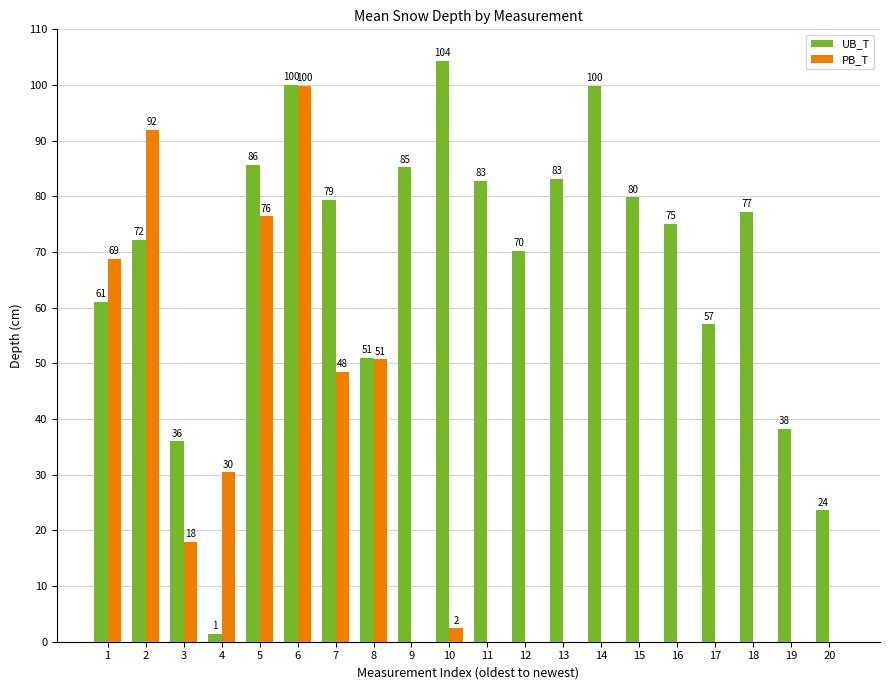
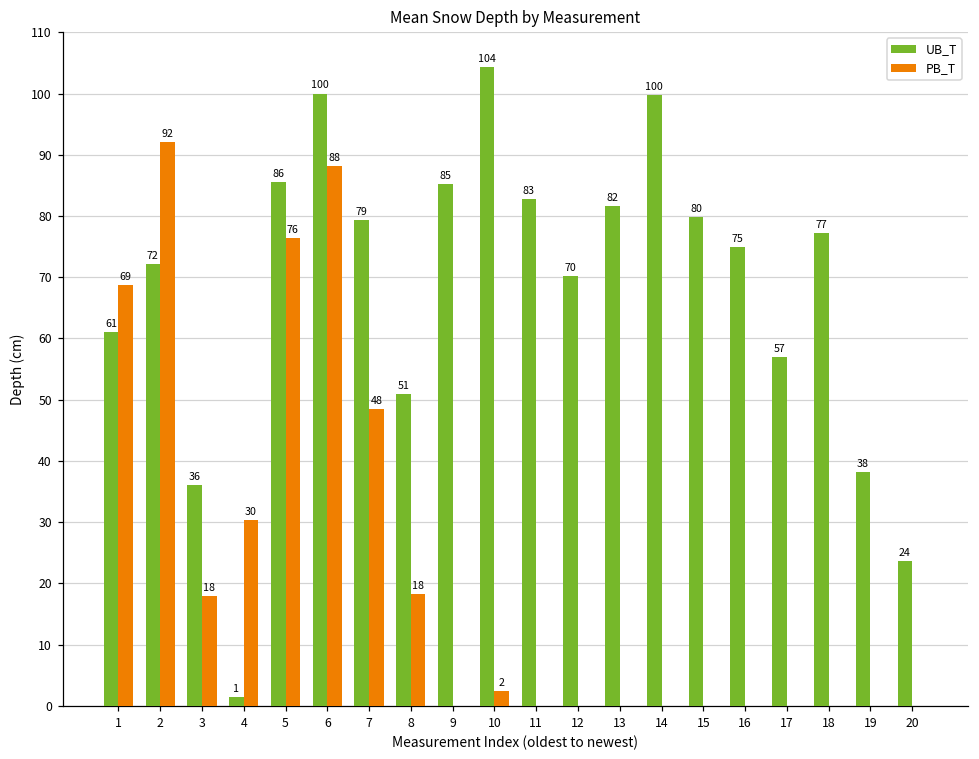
PB_T, 6: 100 -> 88
PB_T, 8: 51 -> 18
UB_T, 13: 83 -> 82
